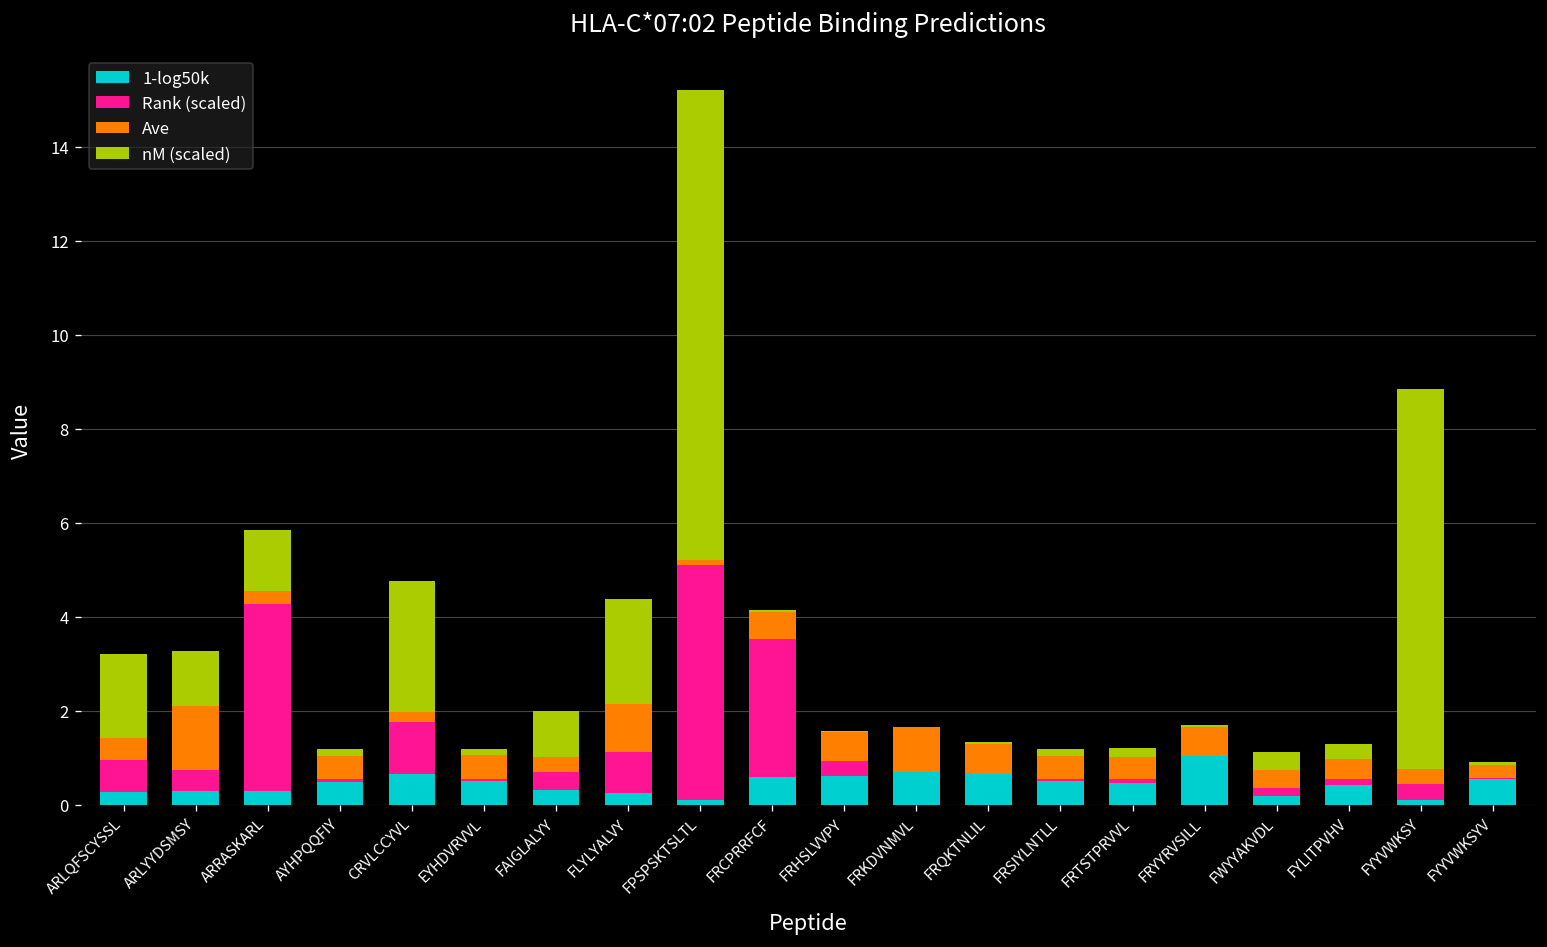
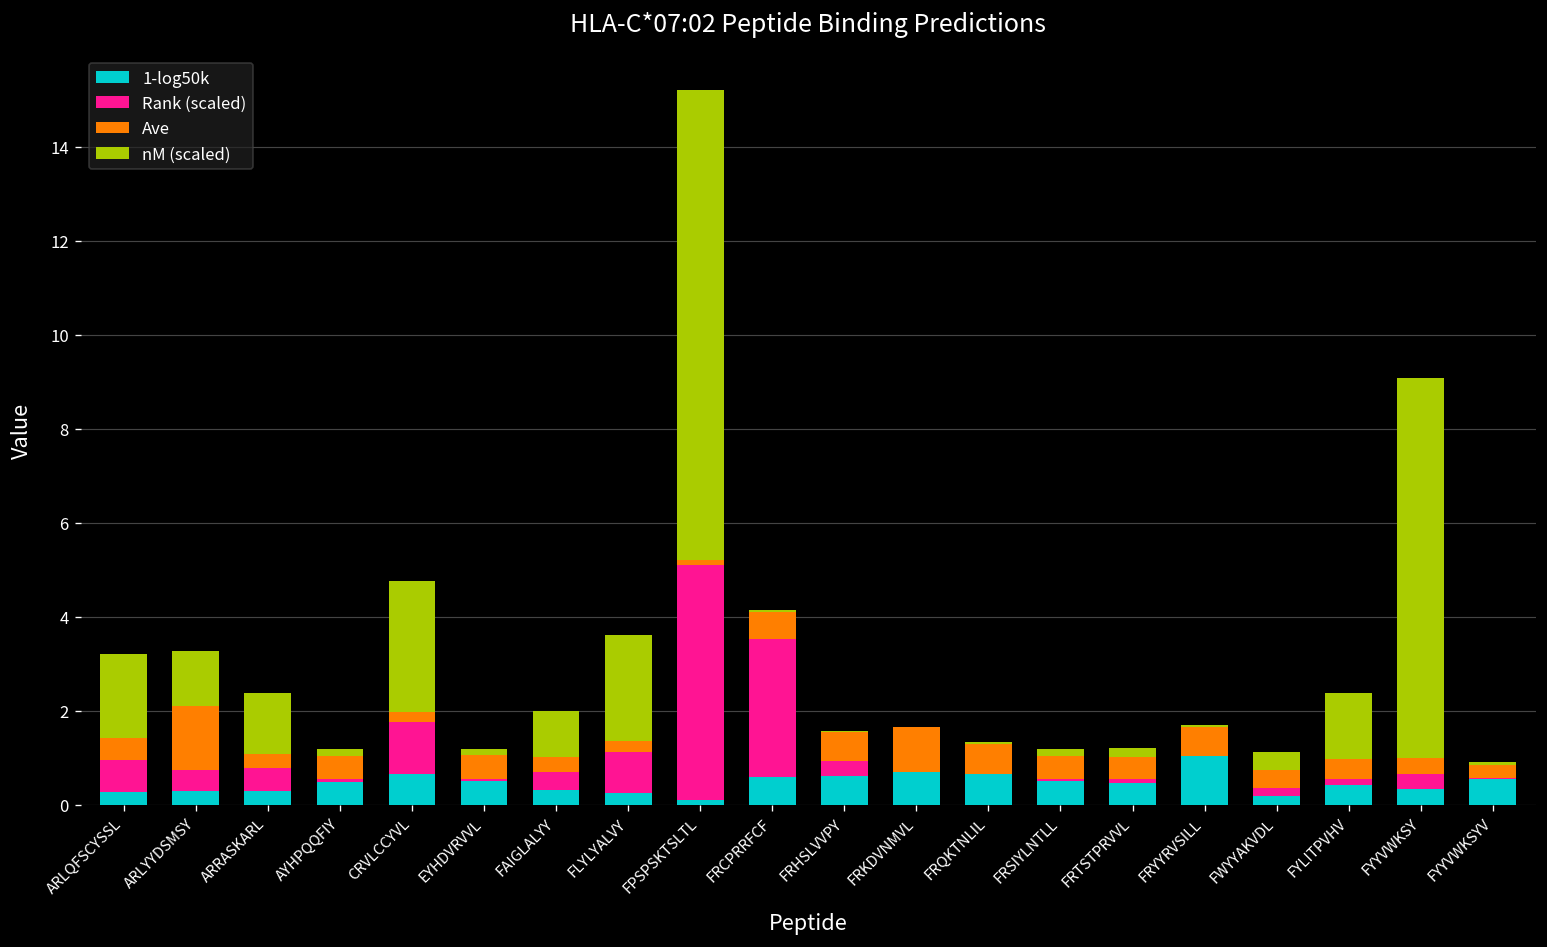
Rank (scaled), ARRASKARL: 4.0 -> 0.5
Ave, FLYLYALVY: 1.0 -> 0.2
nM (scaled), FYLITPVHV: 0.3 -> 1.4
1-log50k, FYYVWKSY: 0.1 -> 0.3
